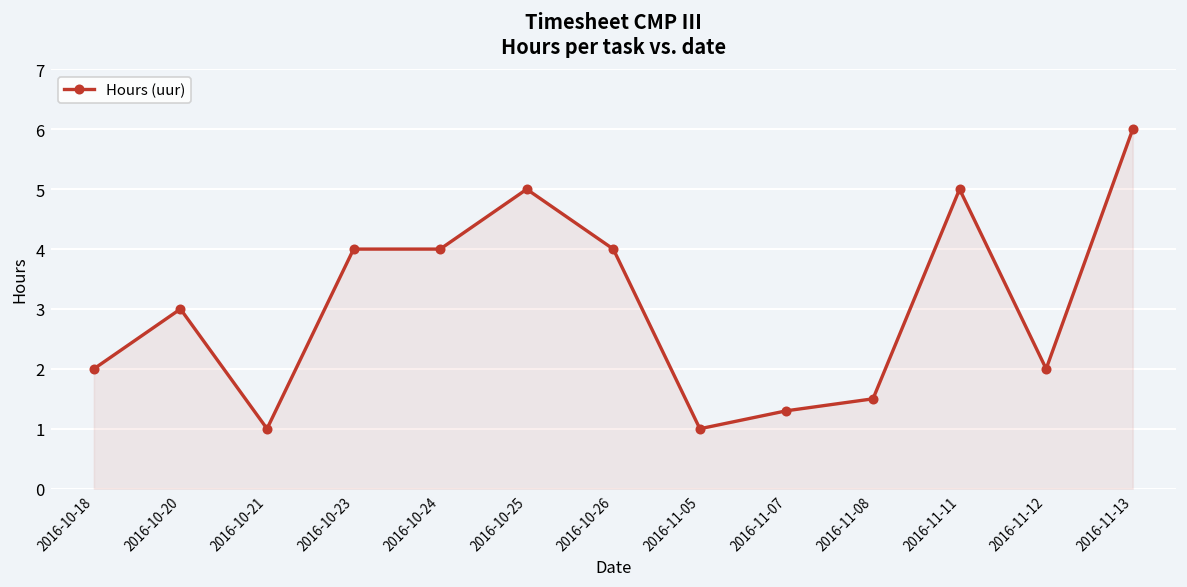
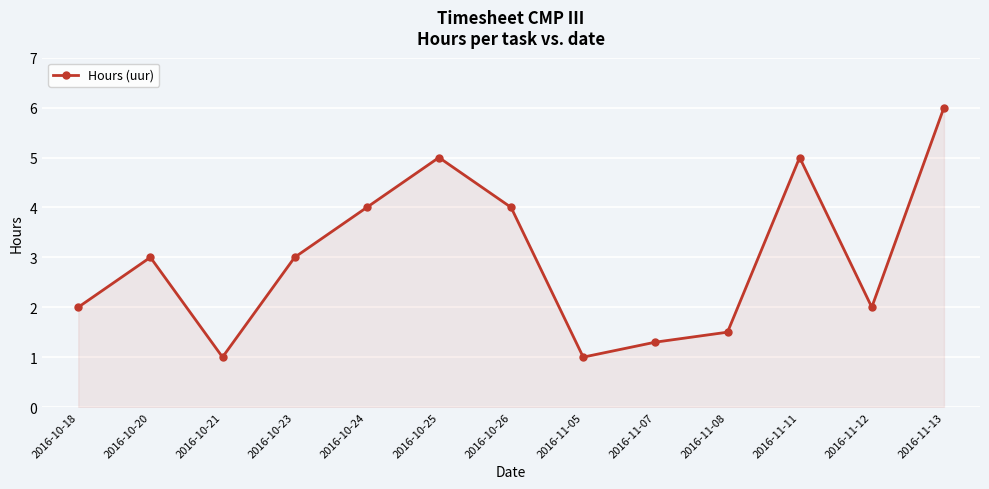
2016-10-23: 4 -> 3
